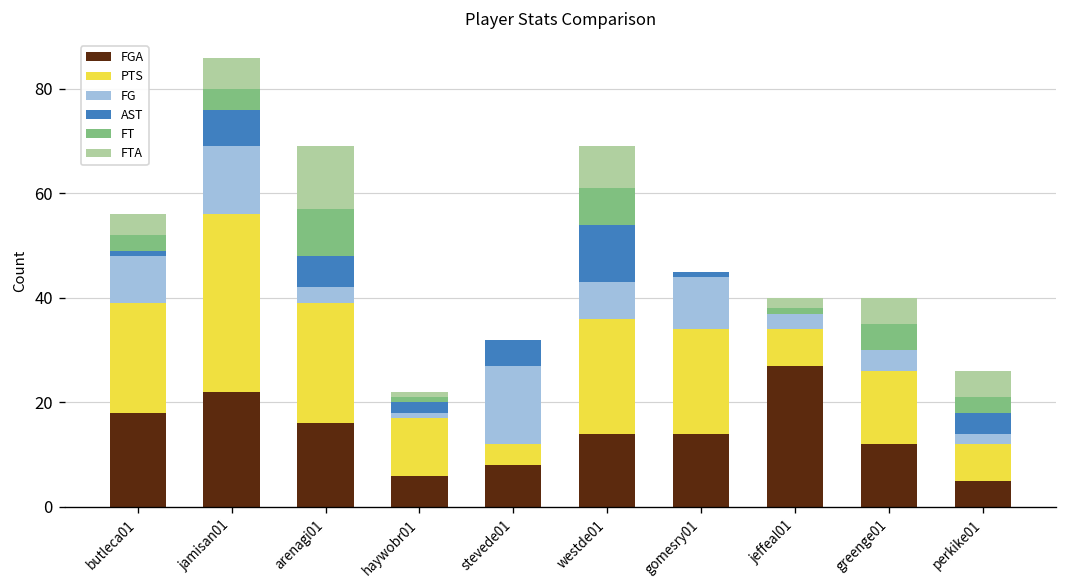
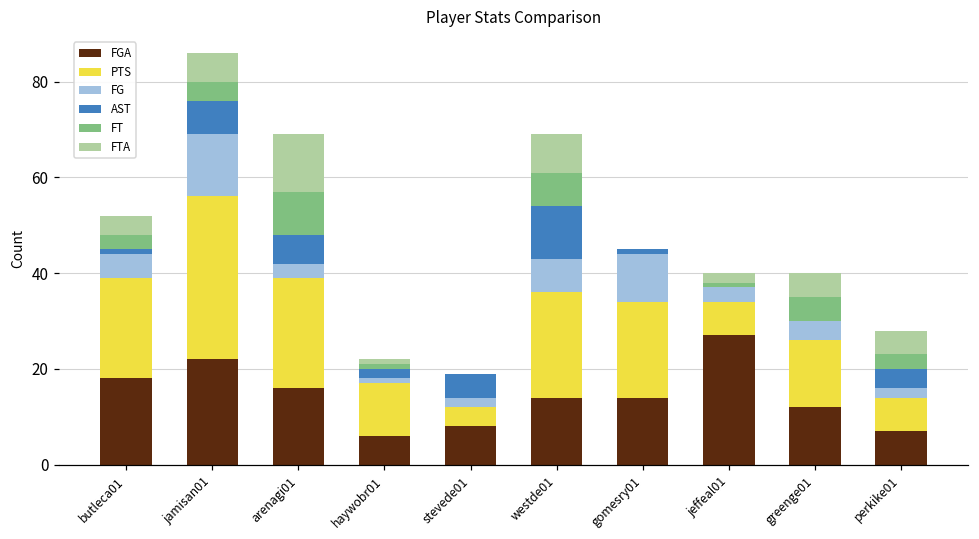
FG, butleca01: 9 -> 5
FG, stevede01: 15 -> 2
FGA, perkike01: 5 -> 7
